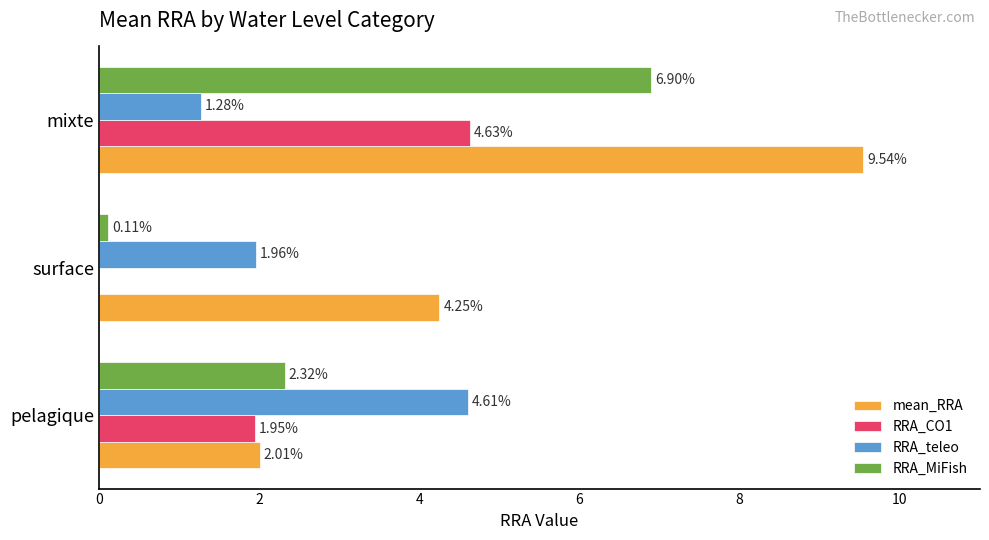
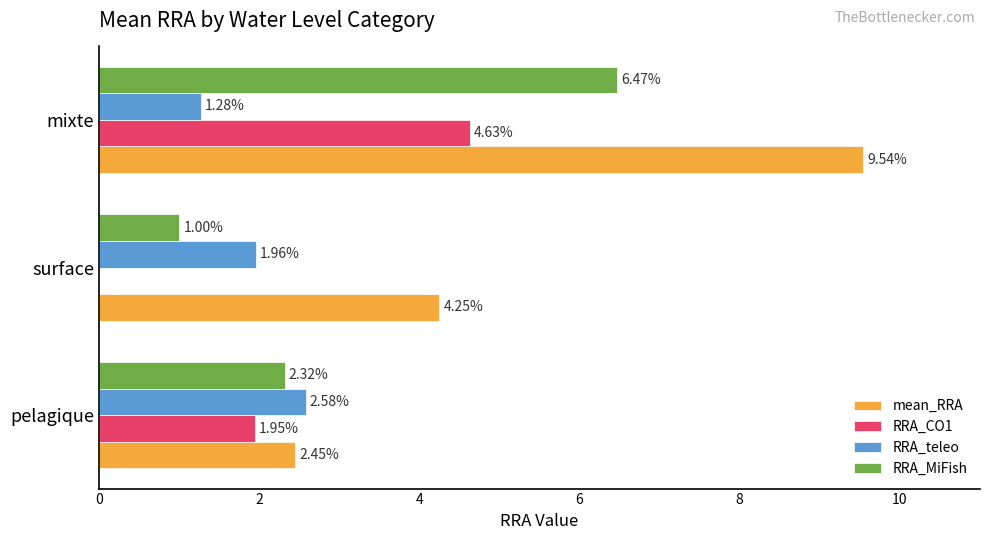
RRA_MiFish, mixte: 6.90% -> 6.47%
RRA_MiFish, surface: 0.11% -> 1.00%
RRA_teleo, pelagique: 4.61% -> 2.58%
mean_RRA, pelagique: 2.01% -> 2.45%
